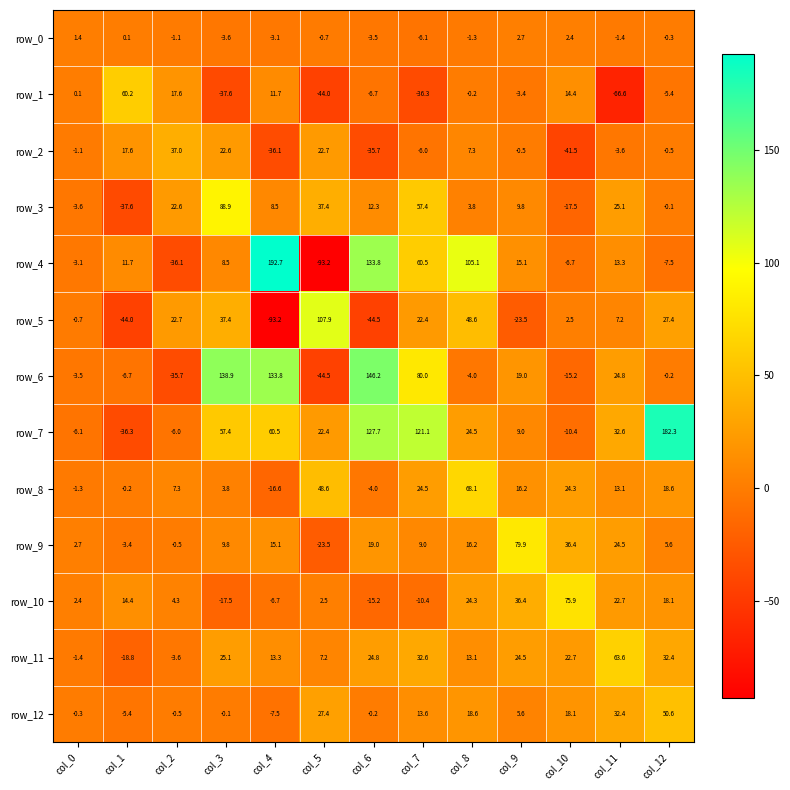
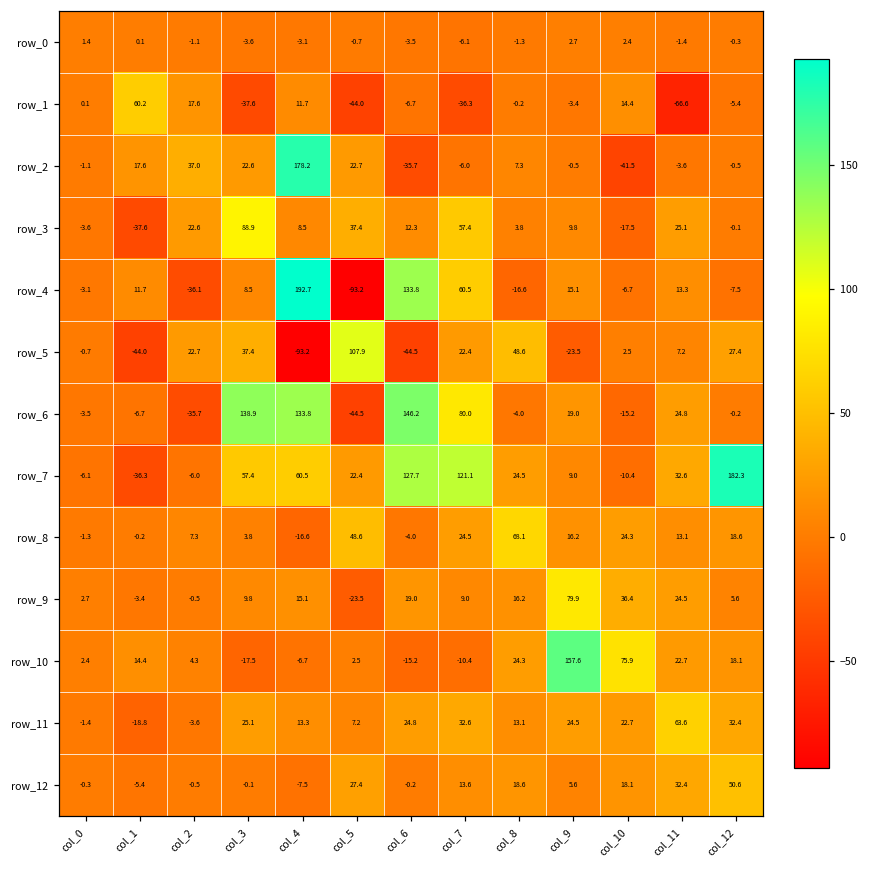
row_2, col_4: -36.1 -> 178.2
row_4, col_8: 105.1 -> -16.6
row_10, col_9: 36.4 -> 157.6
